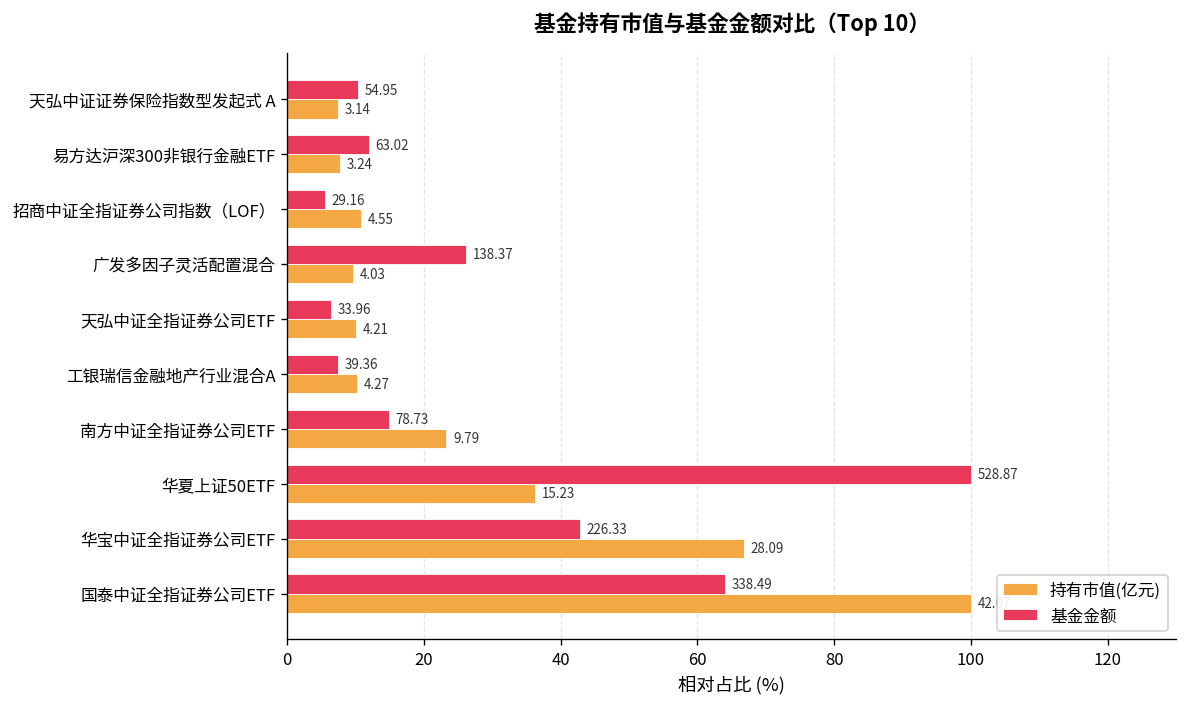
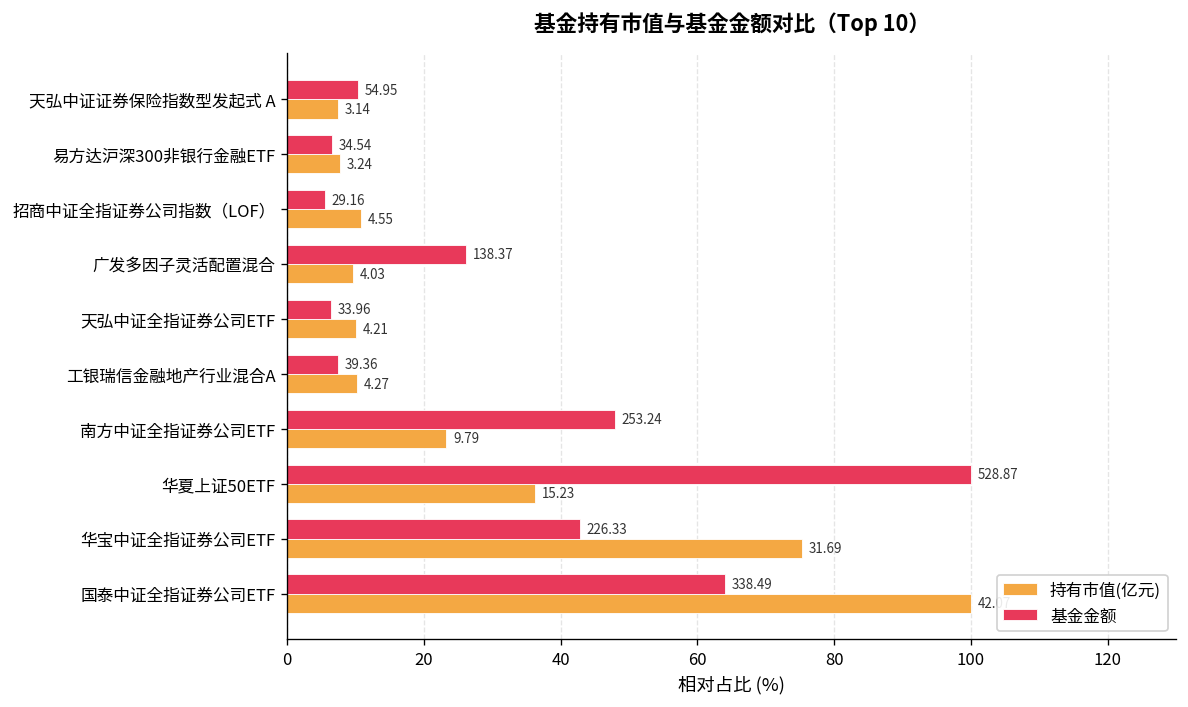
基金金额, 易方达沪深300非银行金融ETF: 63.02 -> 34.54
基金金额, 南方中证全指证券公司ETF: 78.73 -> 253.24
持有市值(亿元), 华宝中证全指证券公司ETF: 28.09 -> 31.69
